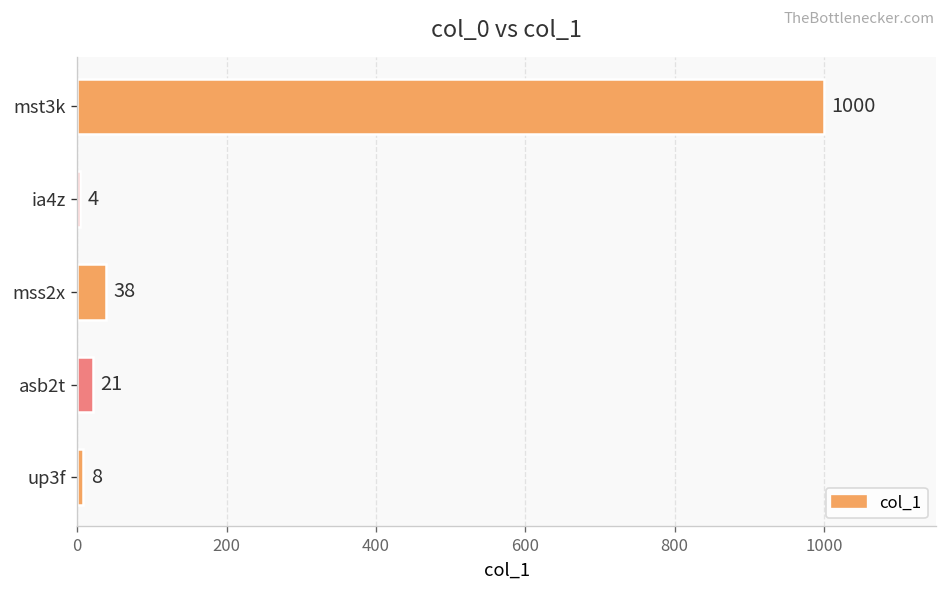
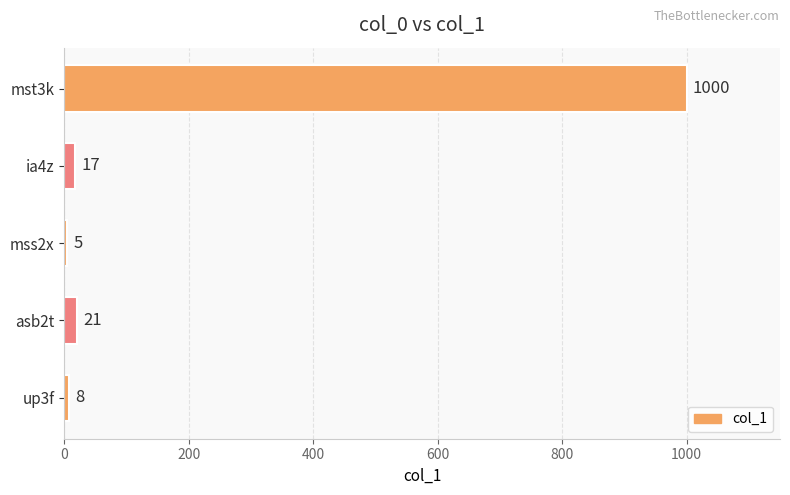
ia4z: 4 -> 17
mss2x: 38 -> 5
